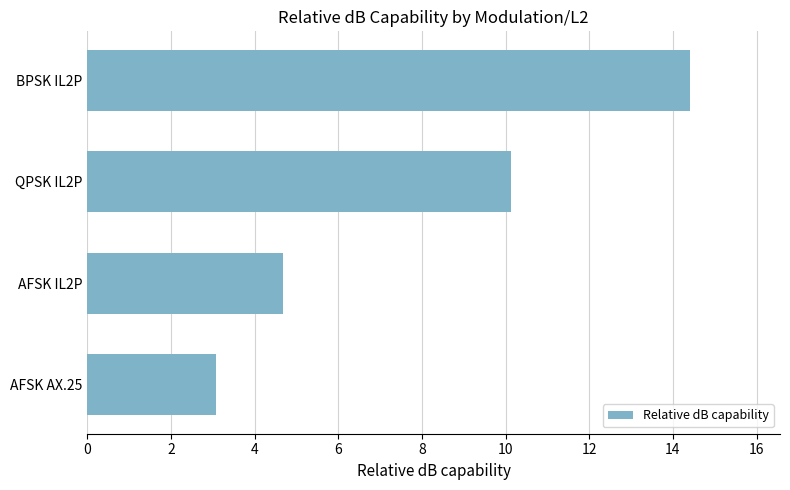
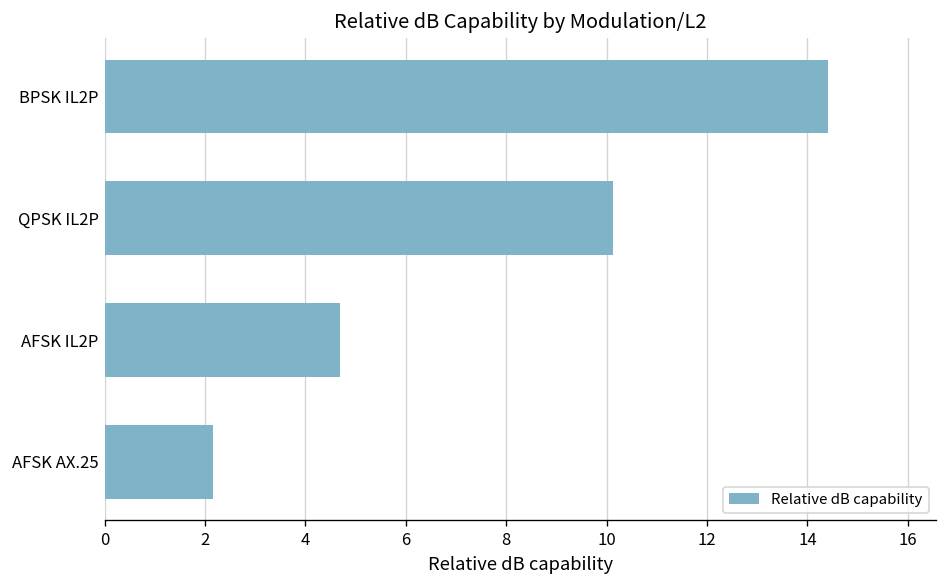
AFSK AX.25: 3.1 -> 2.2
